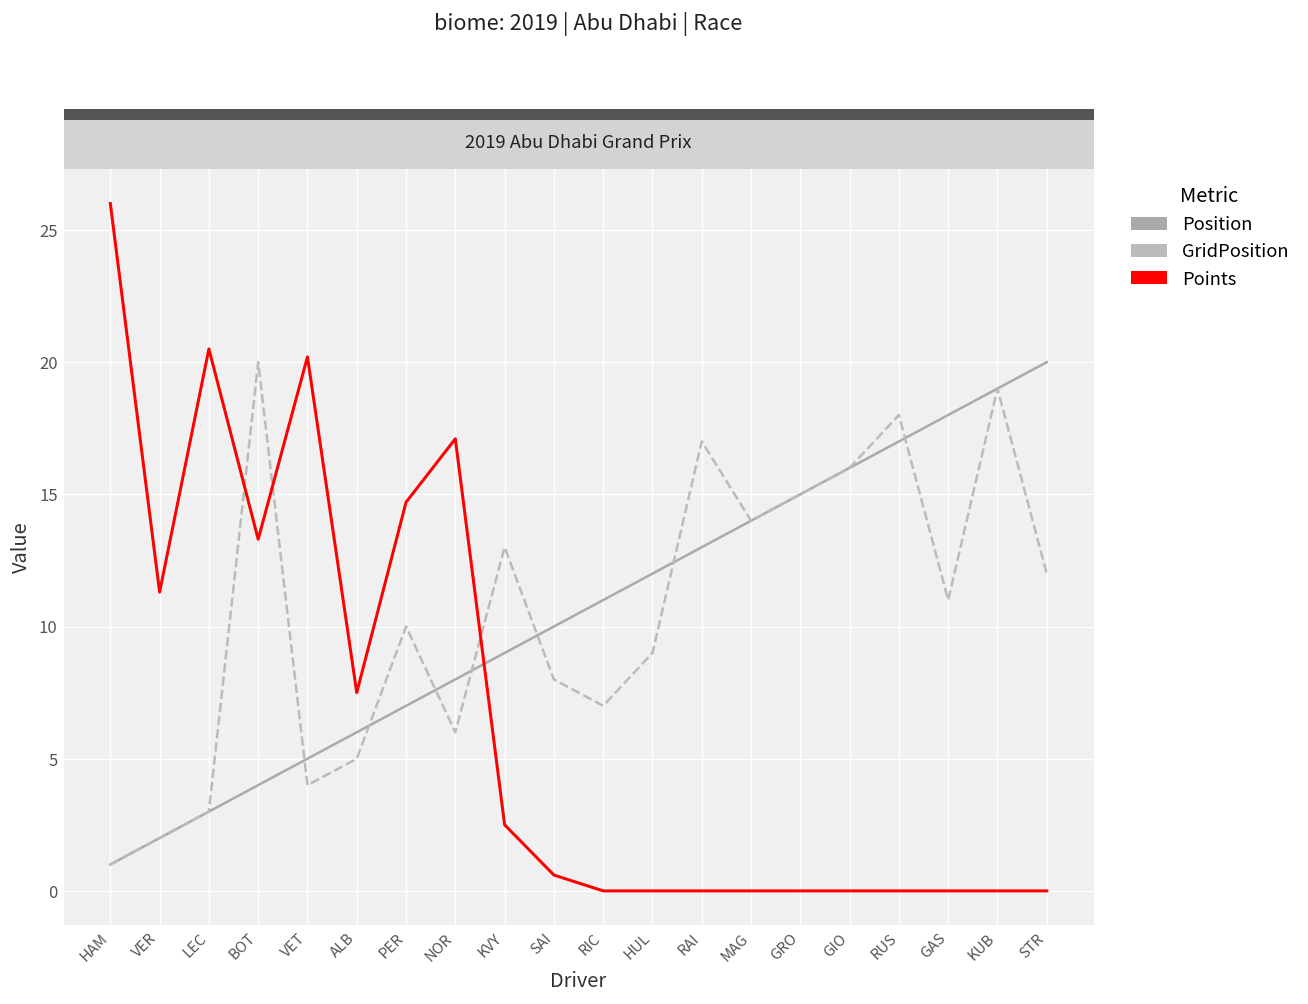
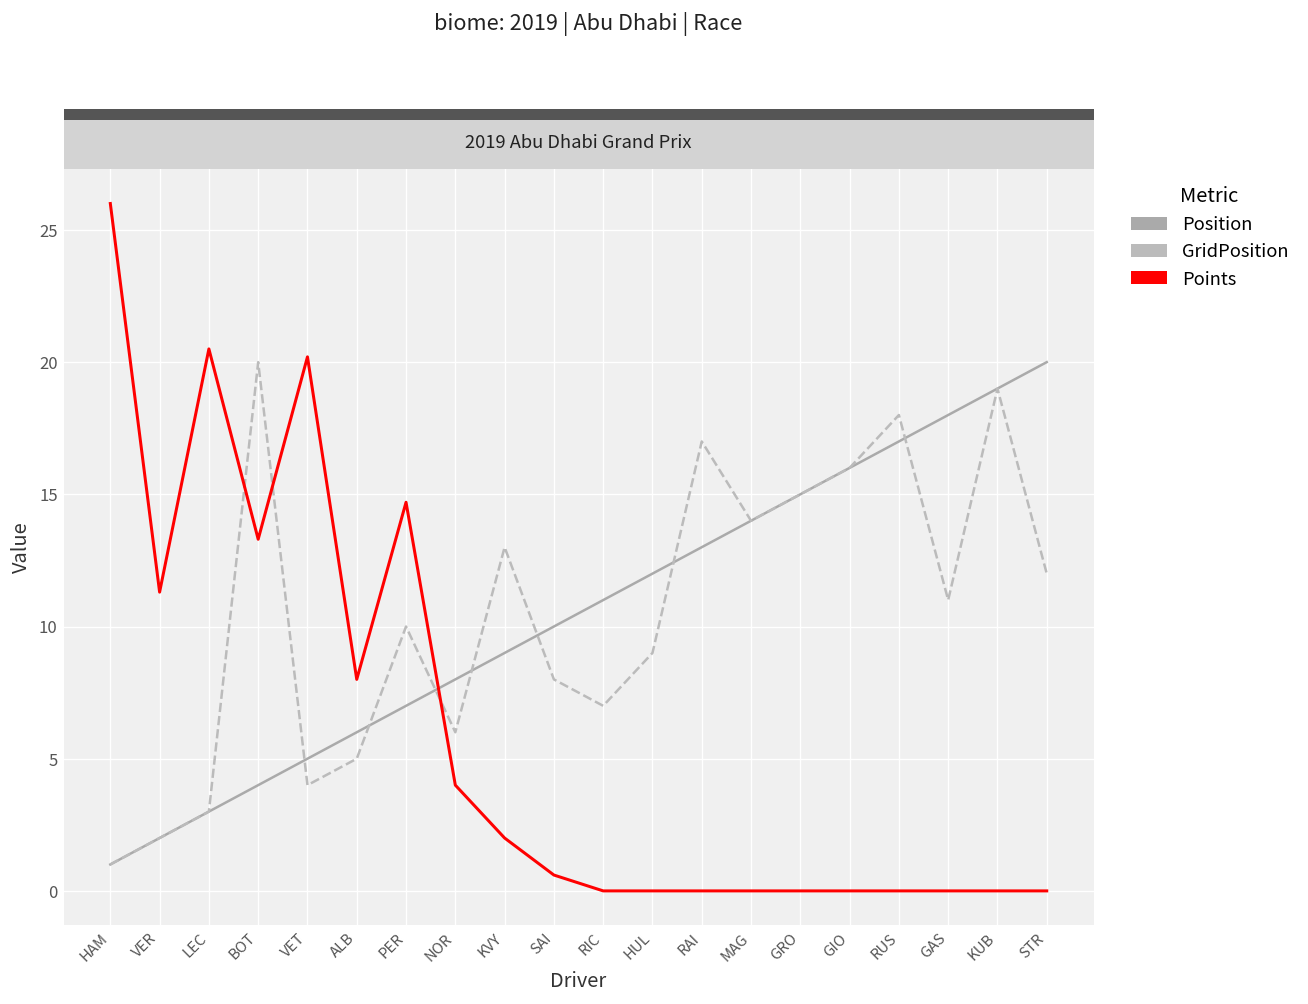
Points, ALB: 7.5 -> 8.0
Points, NOR: 17.1 -> 4.0
Points, KVY: 2.5 -> 2.0
